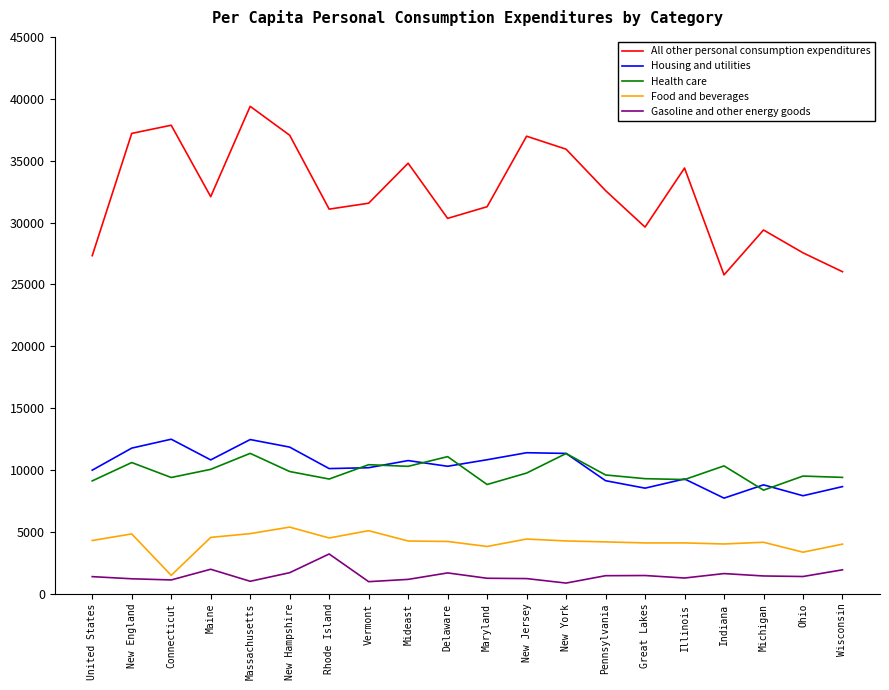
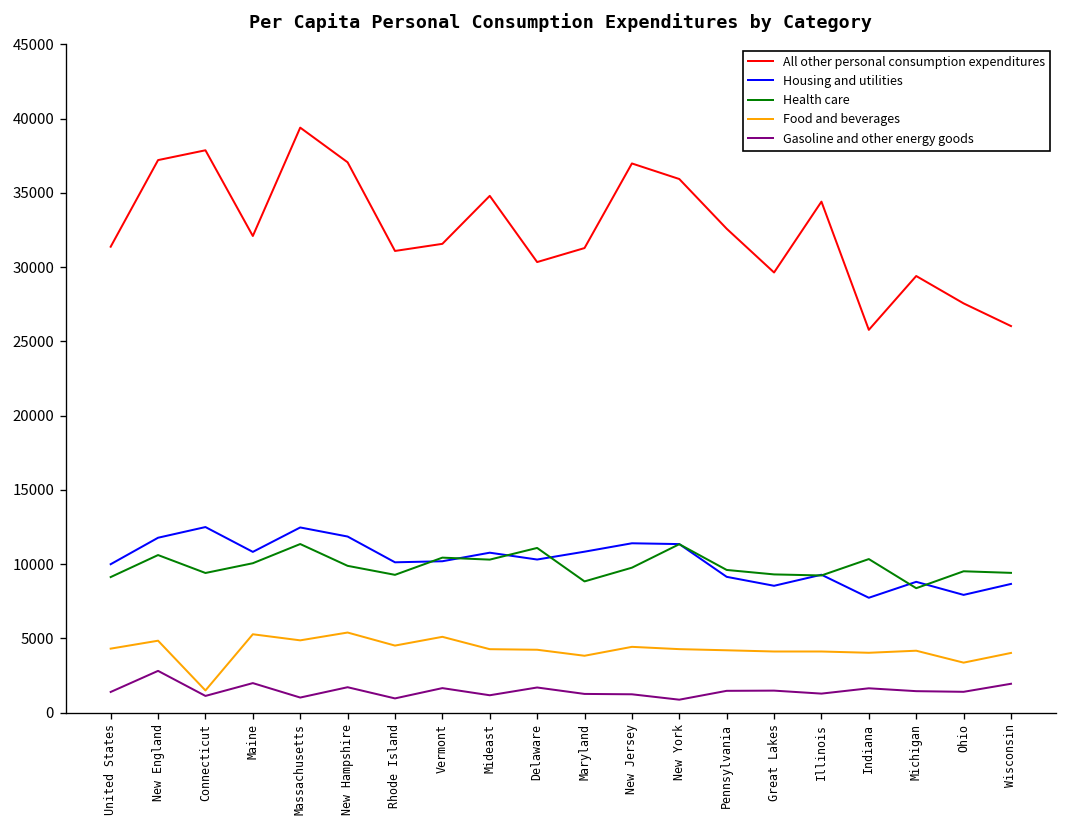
All other personal consumption expenditures, United States: 27300 -> 31400
Gasoline and other energy goods, New England: 1200 -> 2800
Food and beverages, Maine: 4600 -> 5300
Gasoline and other energy goods, Rhode Island: 3200 -> 1000
Gasoline and other energy goods, Vermont: 1000 -> 1700
